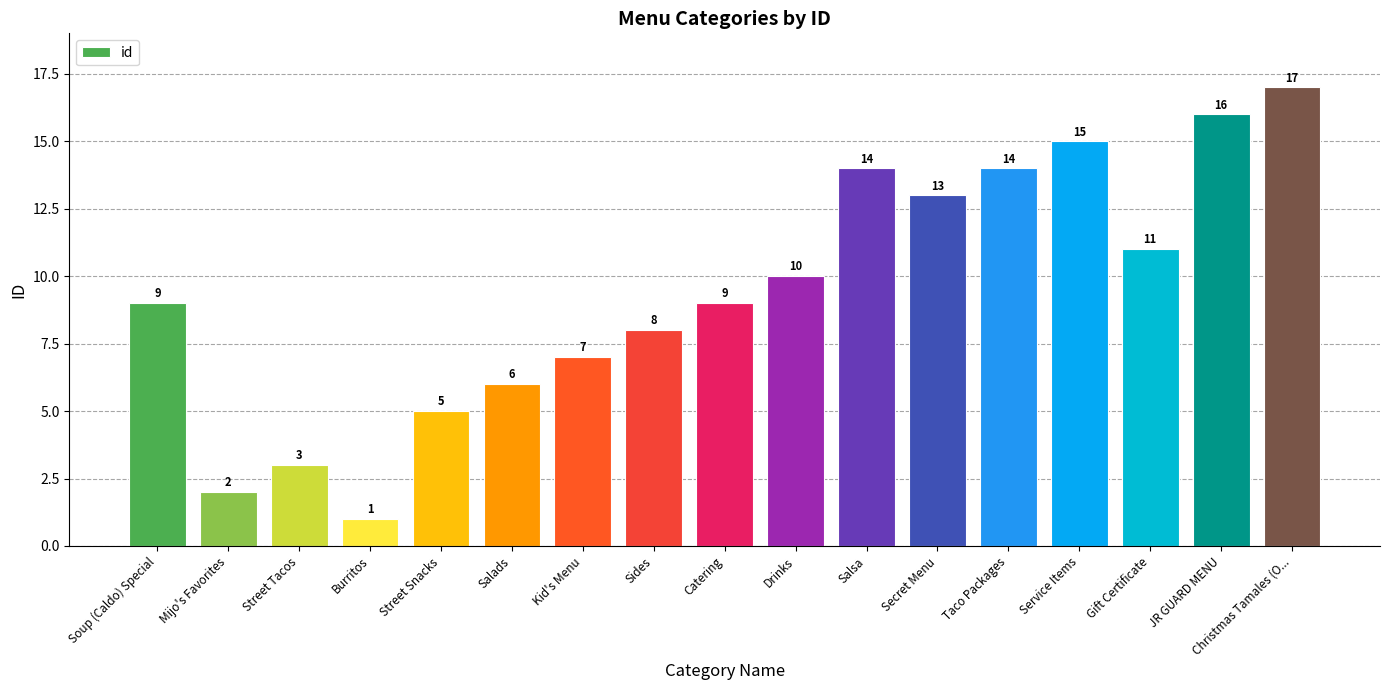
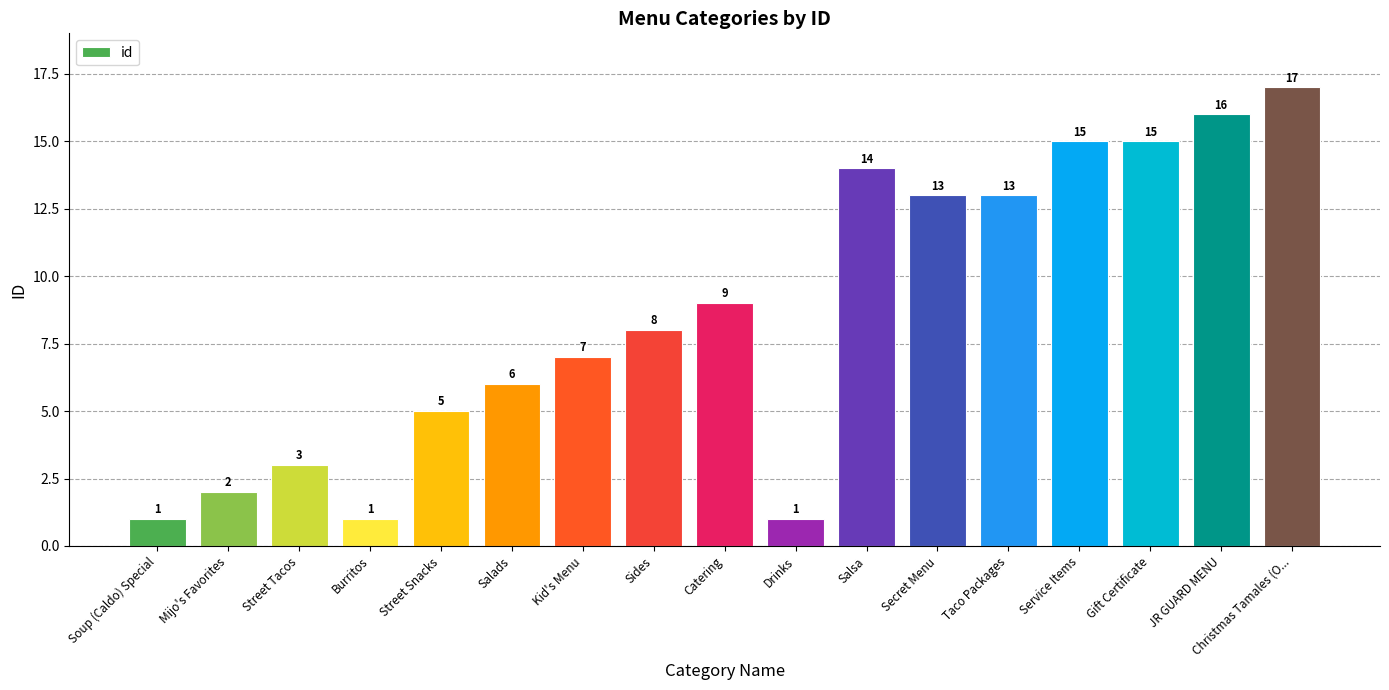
Soup (Caldo) Special: 9 -> 1
Drinks: 10 -> 1
Taco Packages: 14 -> 13
Gift Certificate: 11 -> 15
